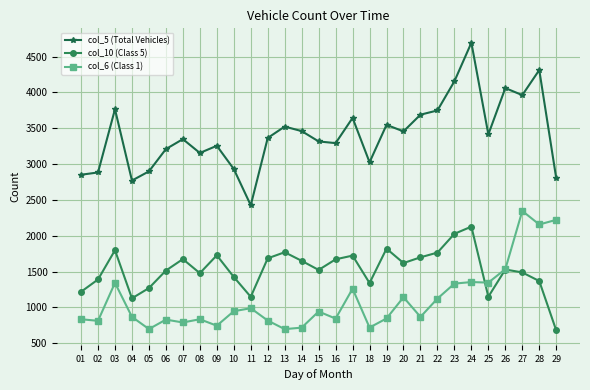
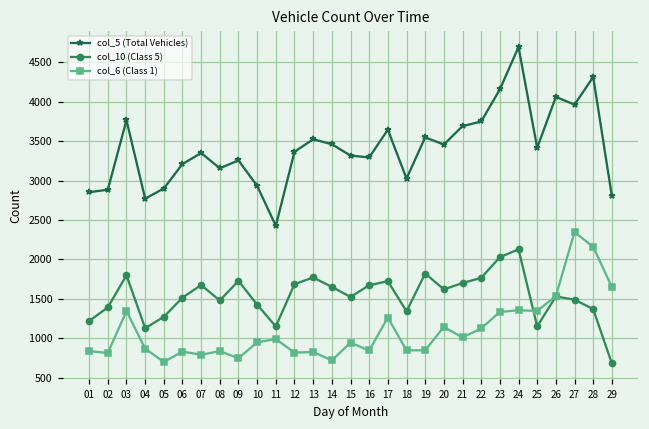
col_6 (Class 1), 13: 700 -> 800
col_6 (Class 1), 18: 700 -> 800
col_6 (Class 1), 21: 900 -> 1000
col_6 (Class 1), 29: 2200 -> 1700
